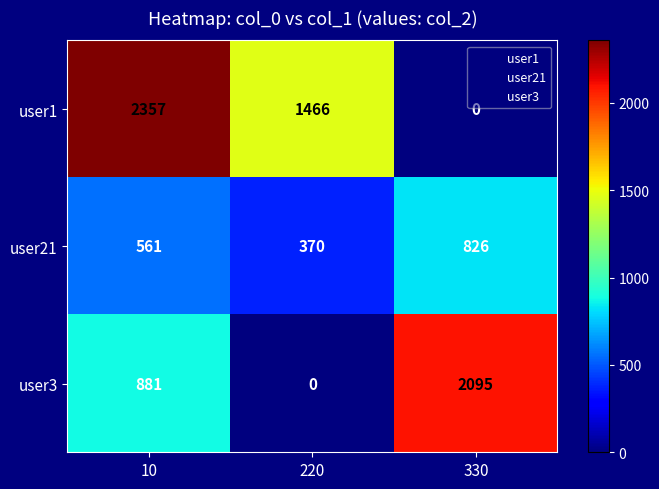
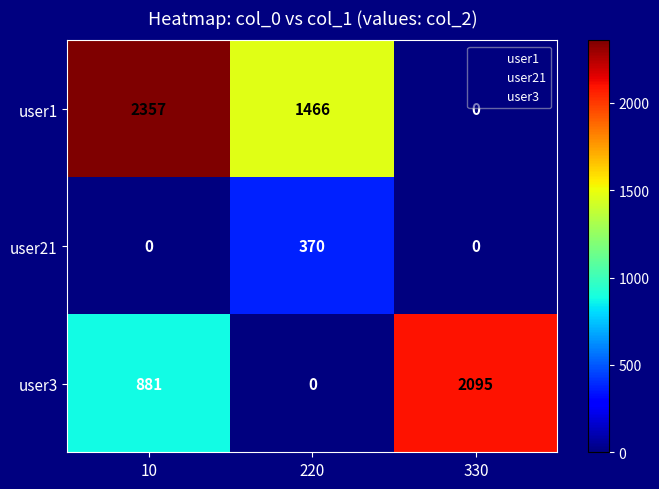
user21, 10: 561 -> 0
user21, 330: 826 -> 0
